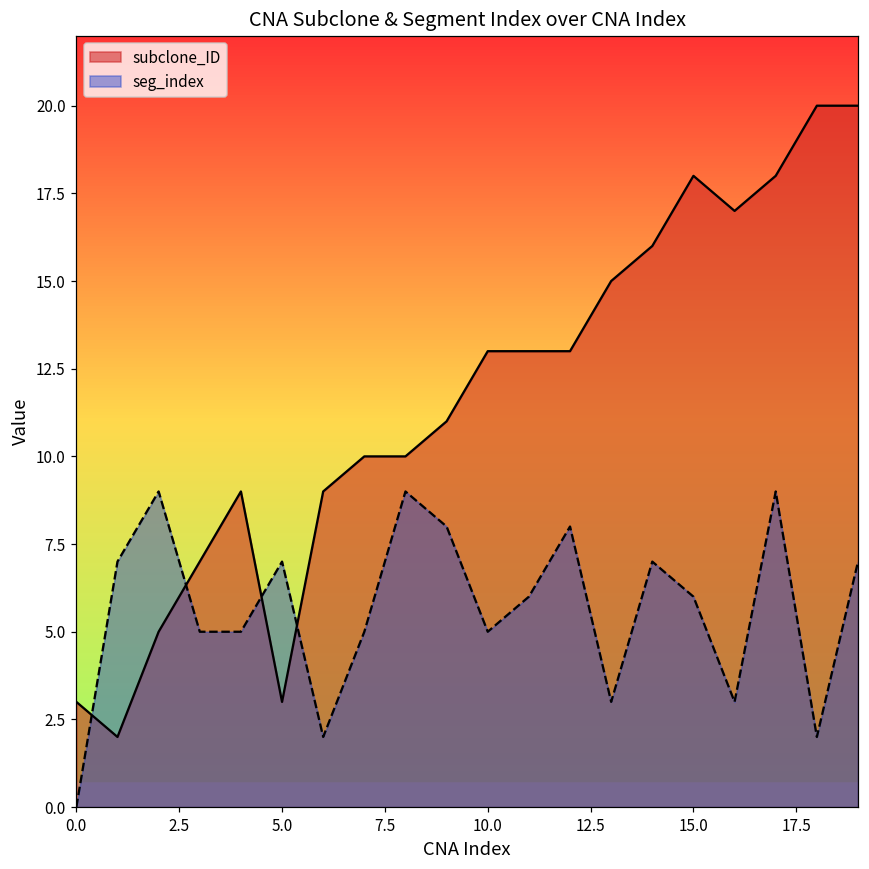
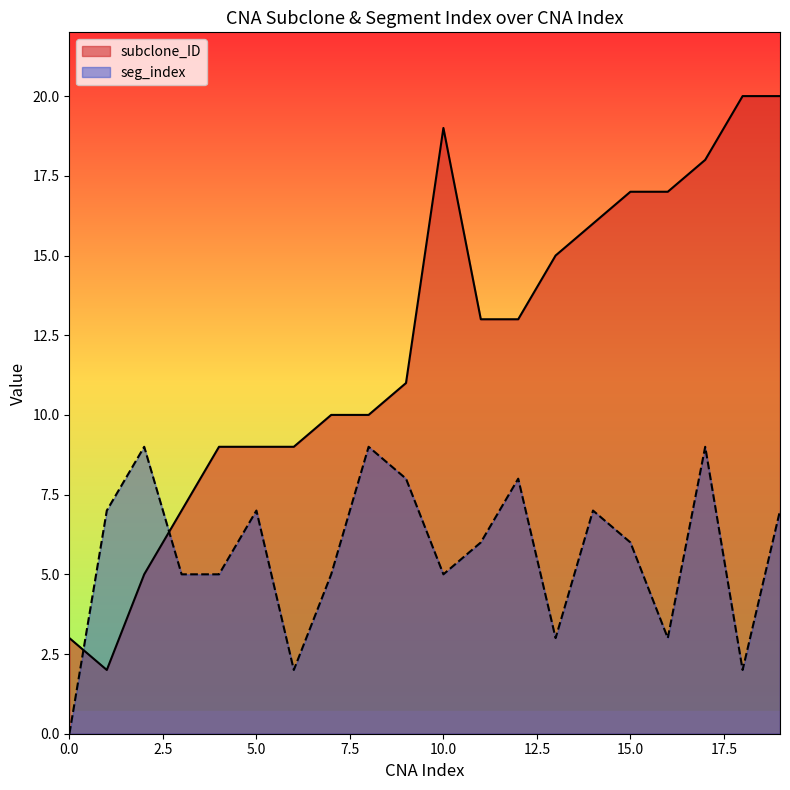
subclone_ID, 5.0: 3 -> 9
subclone_ID, 10.0: 13 -> 19
subclone_ID, 15.0: 18 -> 17
